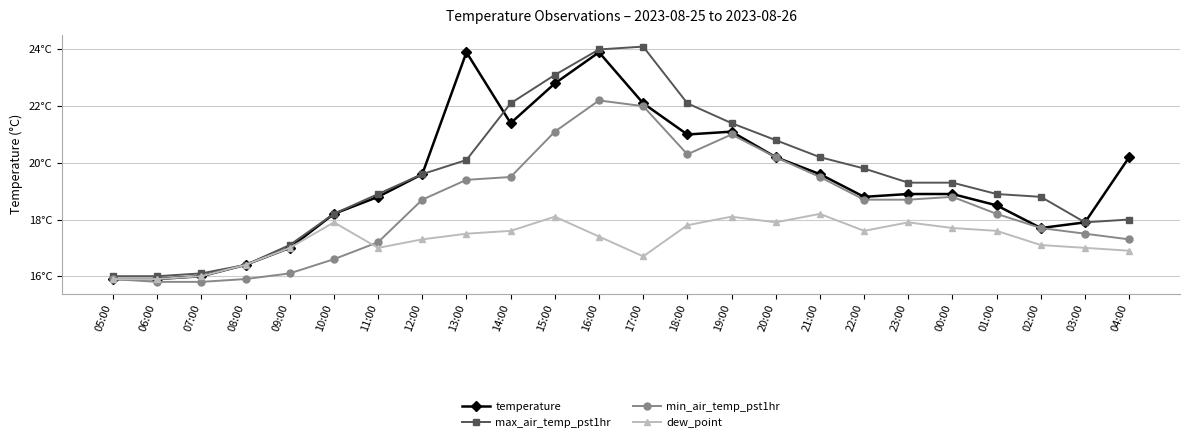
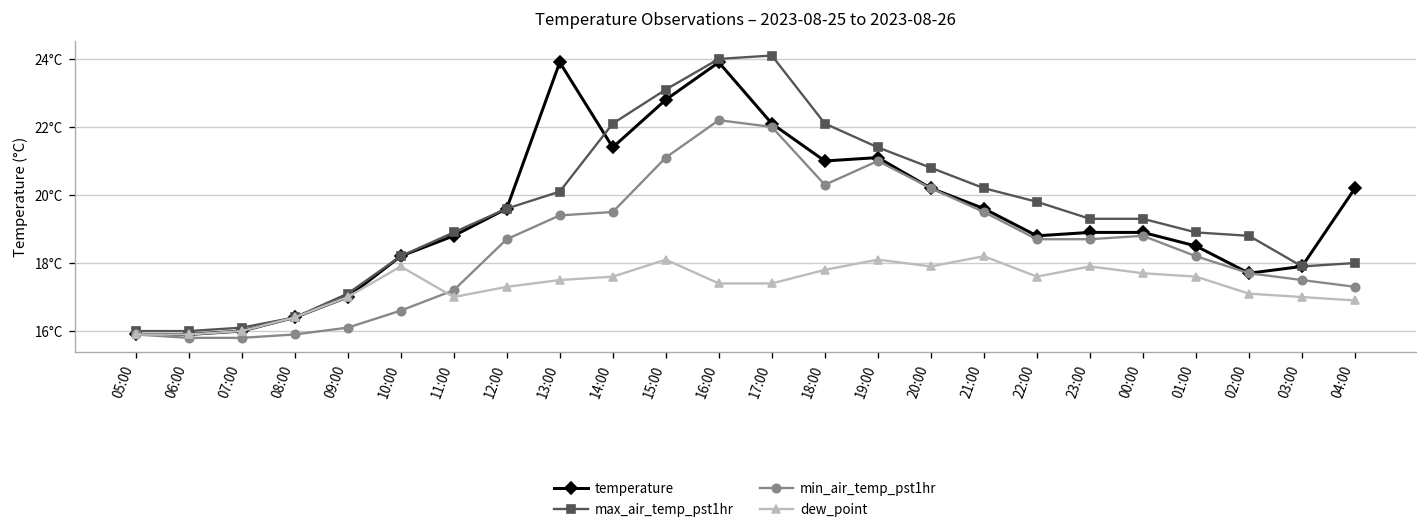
dew_point, 17:00: 16.7°C -> 17.4°C
